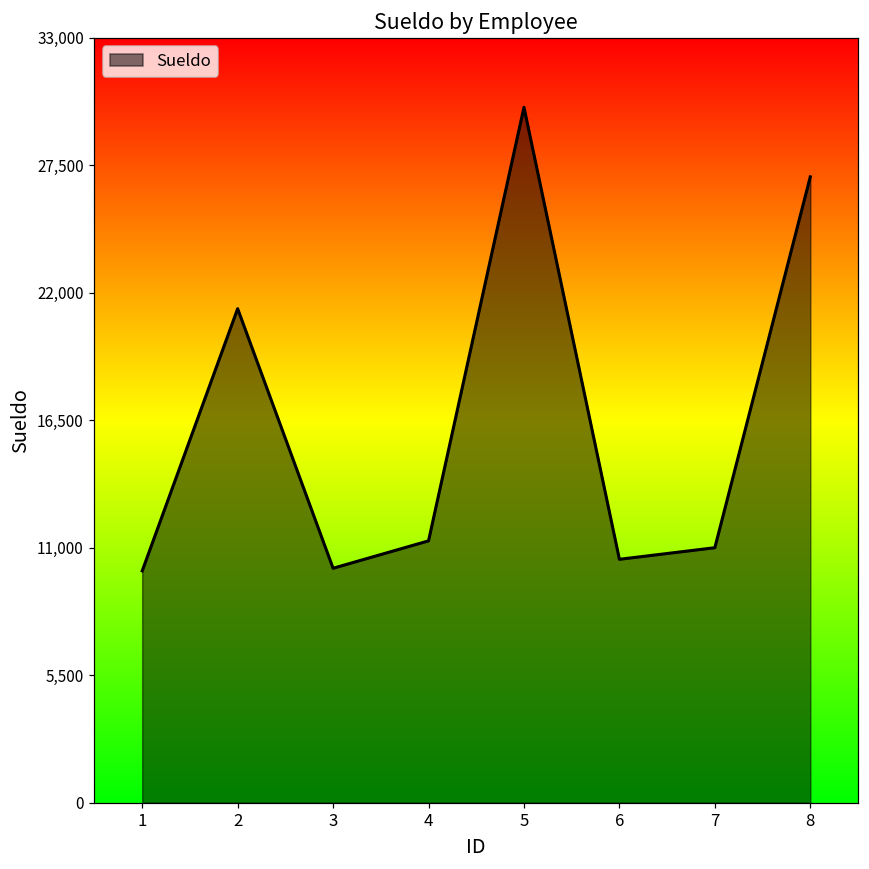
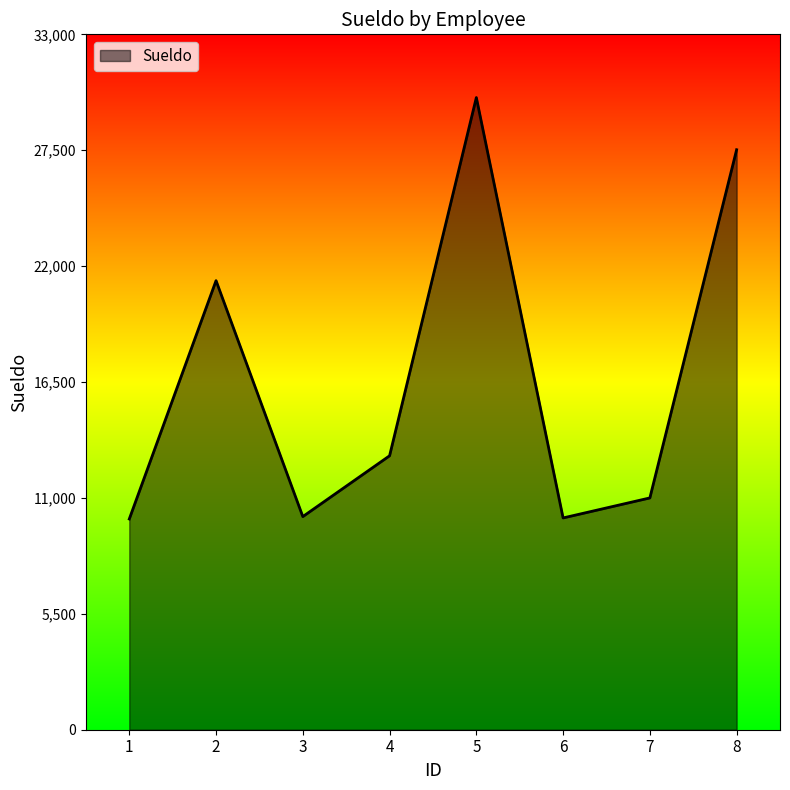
4: 11,300 -> 13,000
6: 10,500 -> 10,100
8: 27,000 -> 27,500
